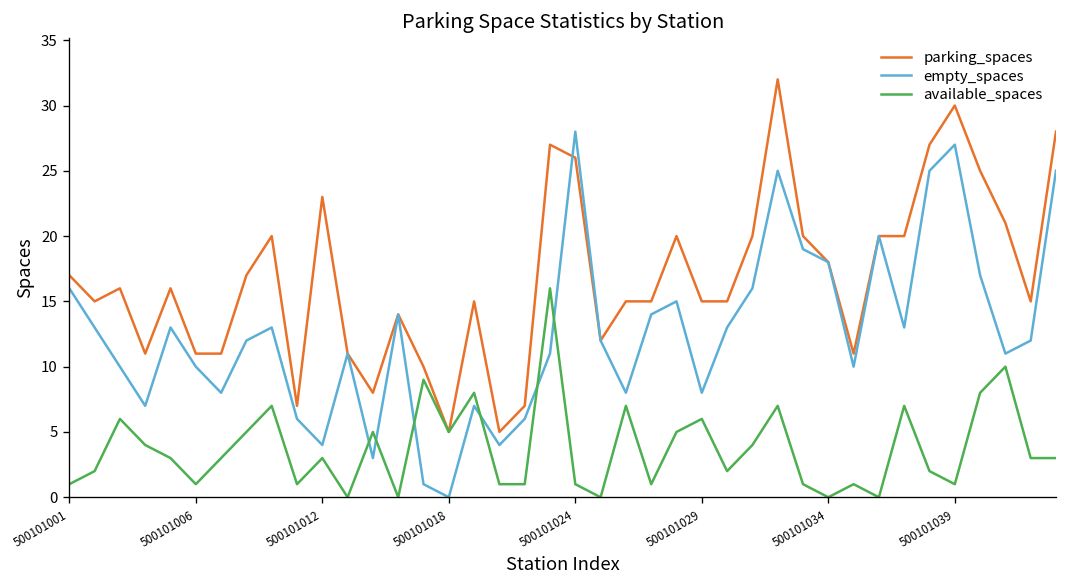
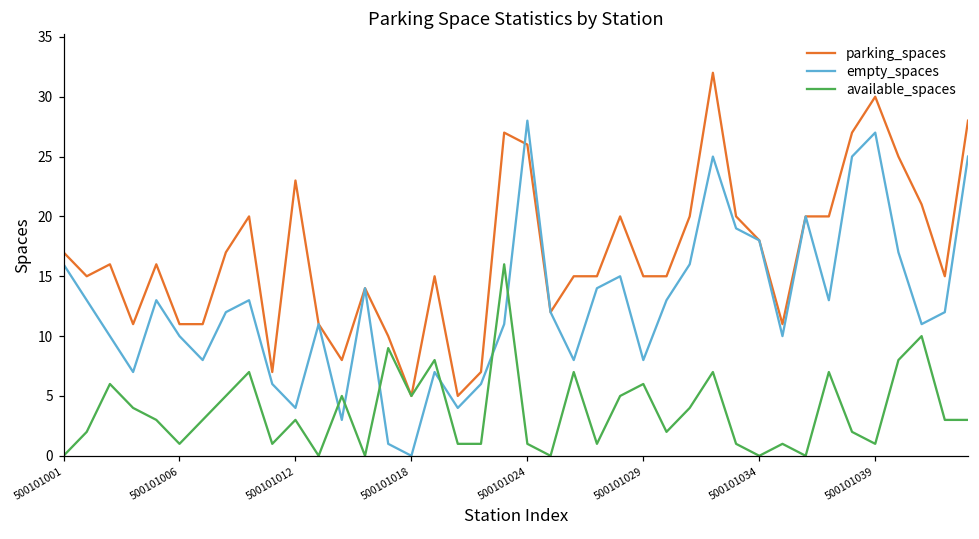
available_spaces, 500101001: 1 -> 0
